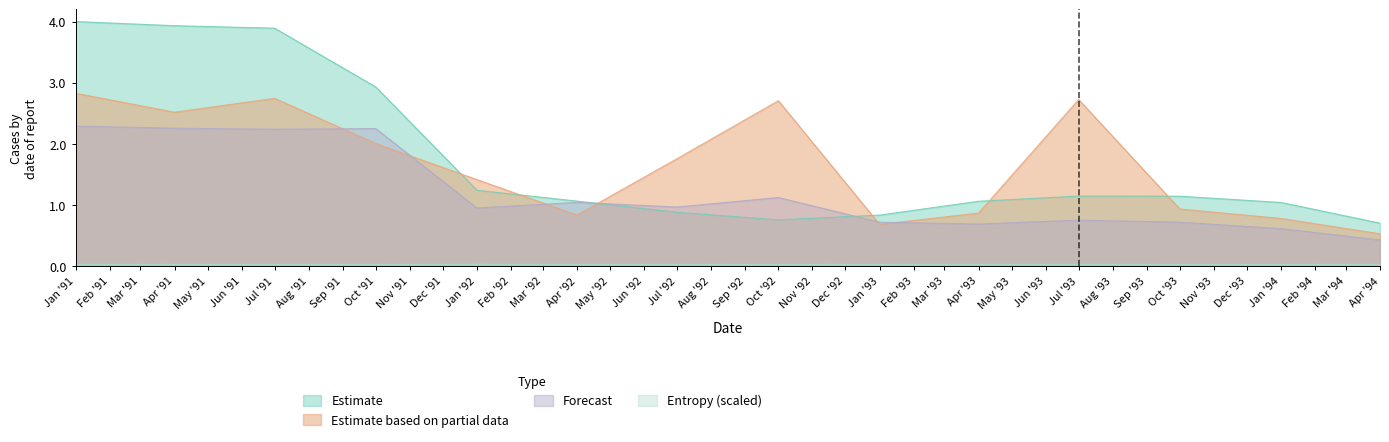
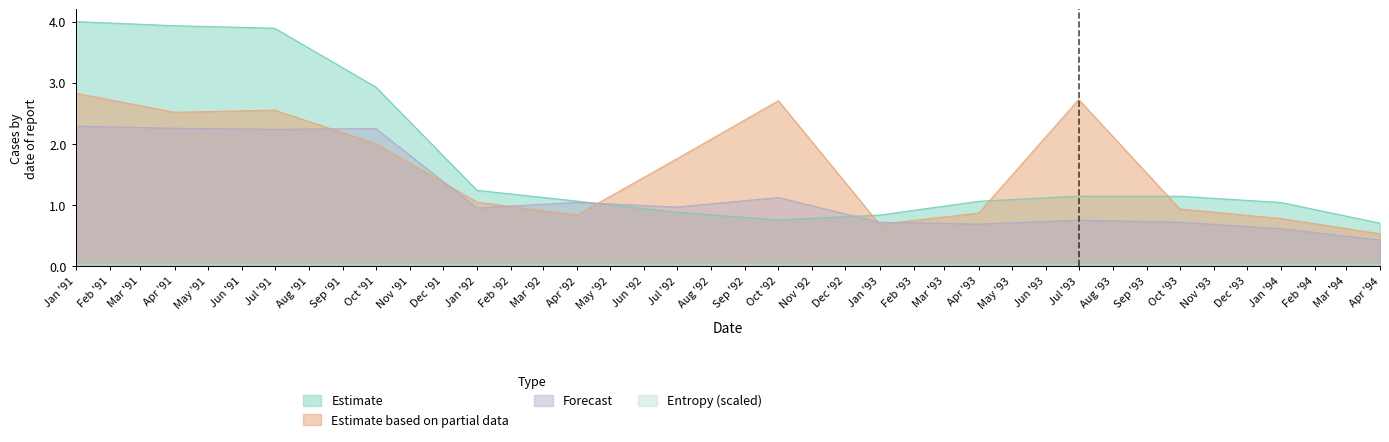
Estimate based on partial data, Jul '91: 2.7 -> 2.6
Estimate based on partial data, Jan '92: 1.4 -> 1.0
